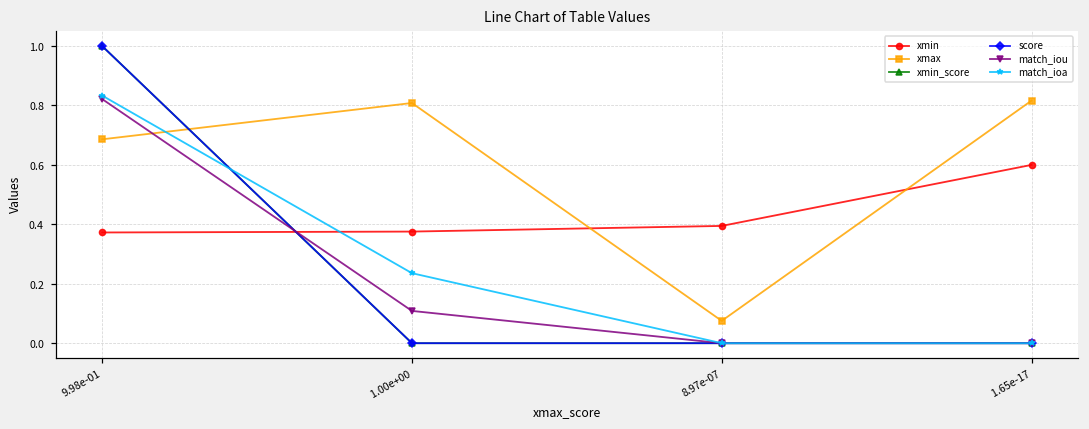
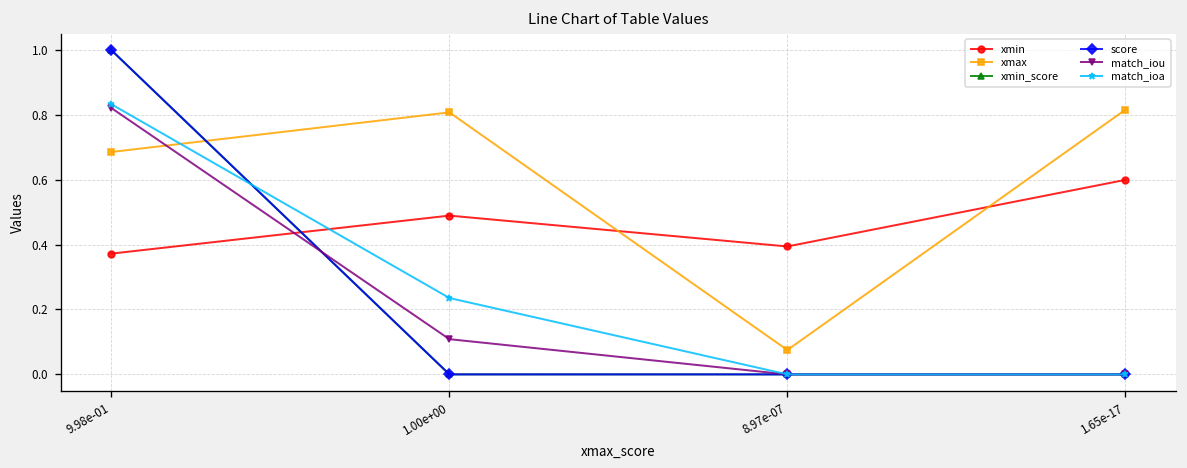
xmin, 1.00e+00: 0.38 -> 0.49
